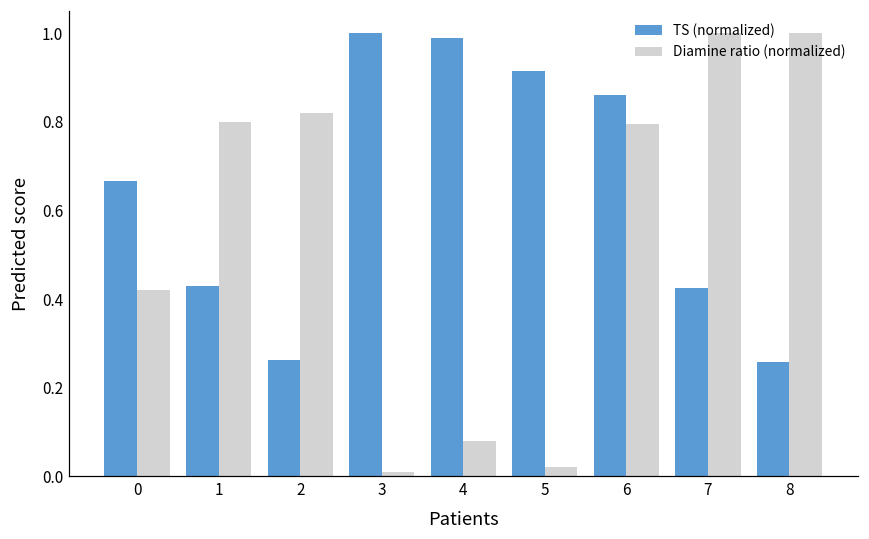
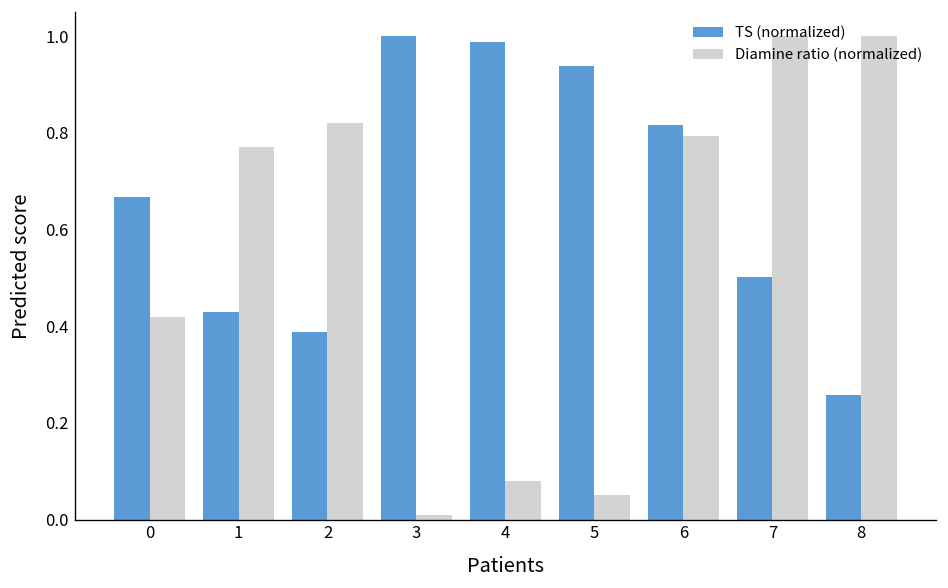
Diamine ratio (normalized), 1: 0.80 -> 0.77
TS (normalized), 2: 0.26 -> 0.39
TS (normalized), 5: 0.91 -> 0.94
Diamine ratio (normalized), 5: 0.02 -> 0.05
TS (normalized), 6: 0.86 -> 0.82
TS (normalized), 7: 0.43 -> 0.50
